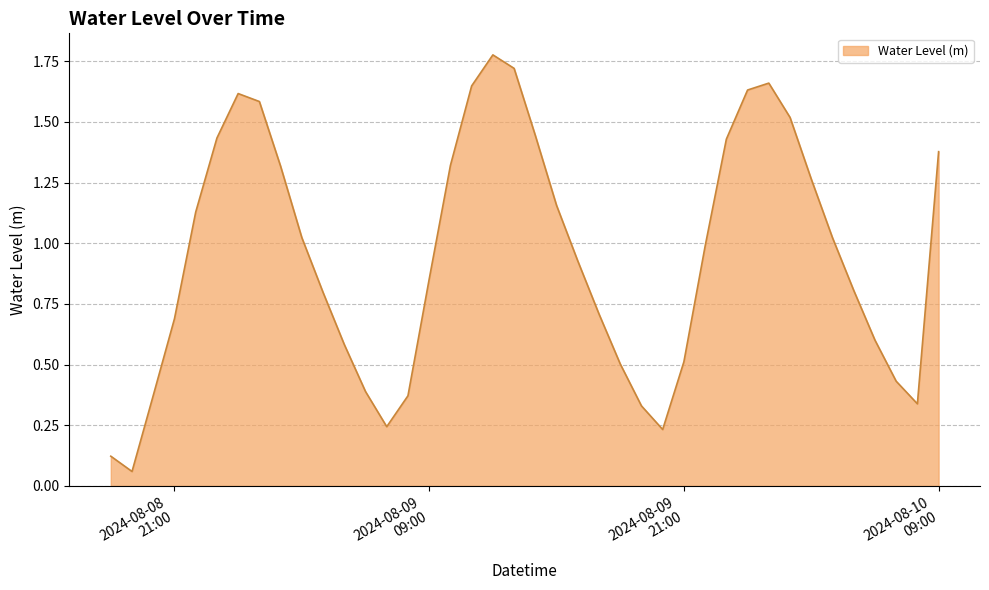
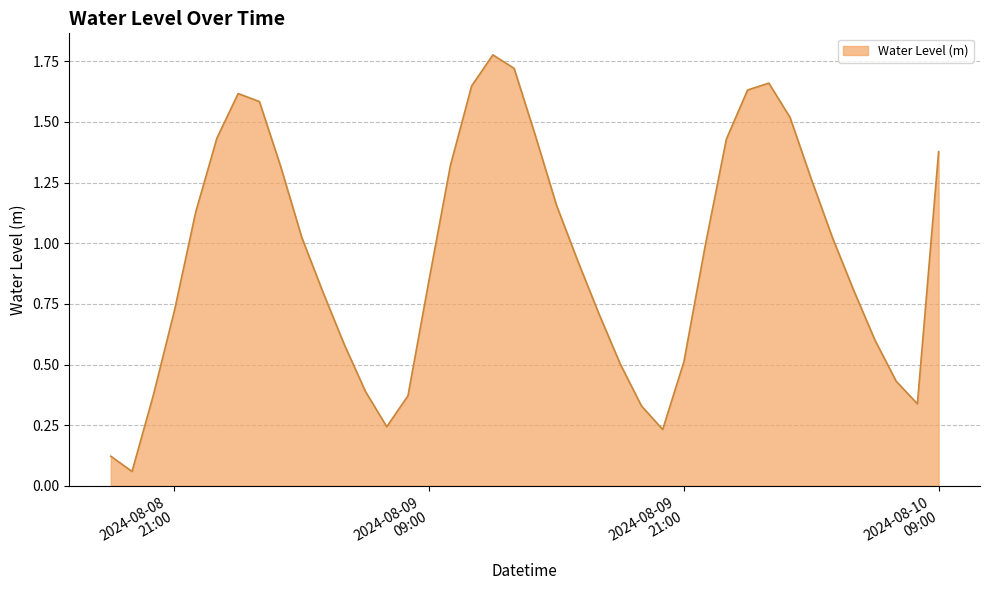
2024-08-08 21:00: 0.69 -> 0.72
